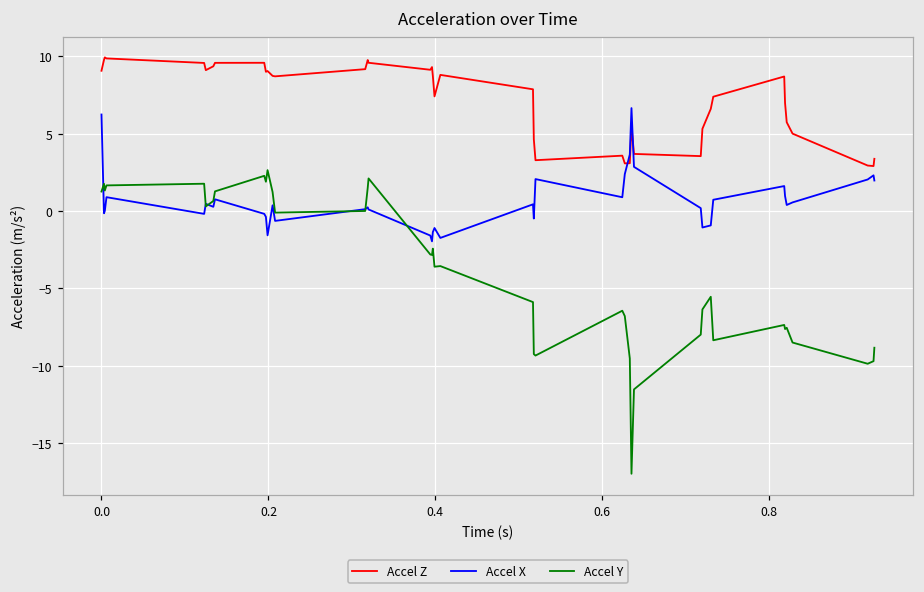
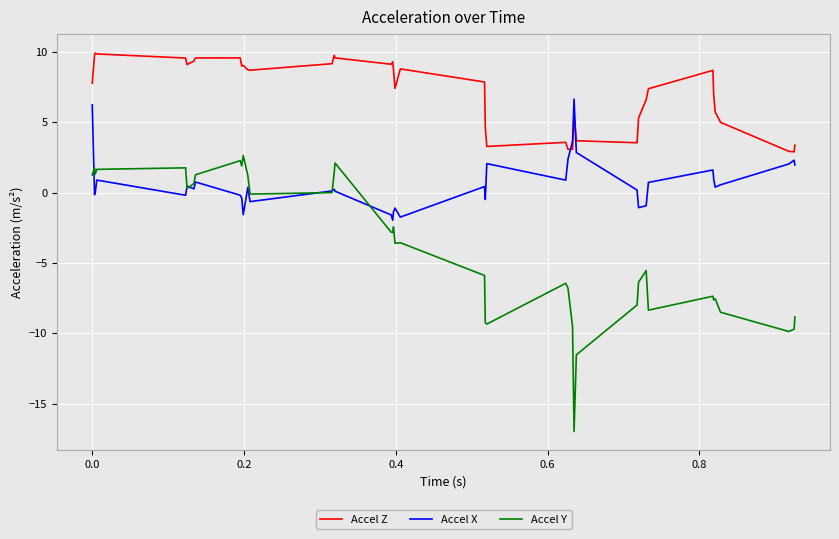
Accel Z, 0.0: 9.1 -> 7.8
